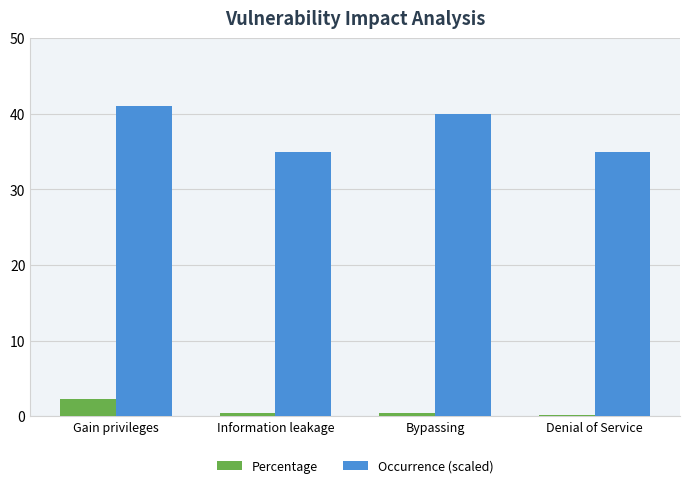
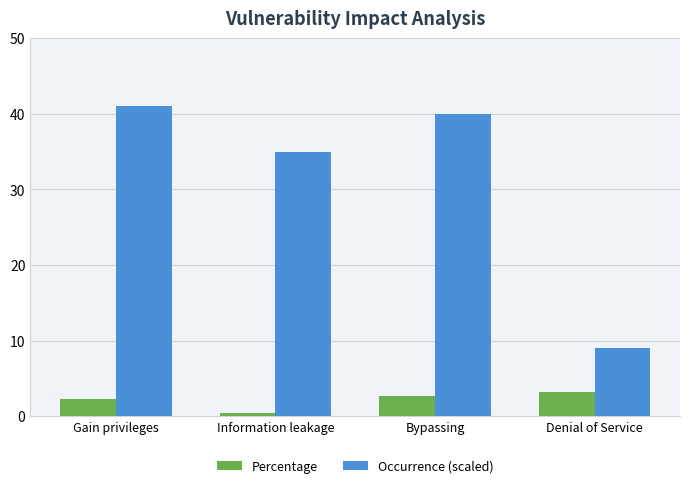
Percentage, Bypassing: 0 -> 3
Percentage, Denial of Service: 0 -> 3
Occurrence (scaled), Denial of Service: 35 -> 9
